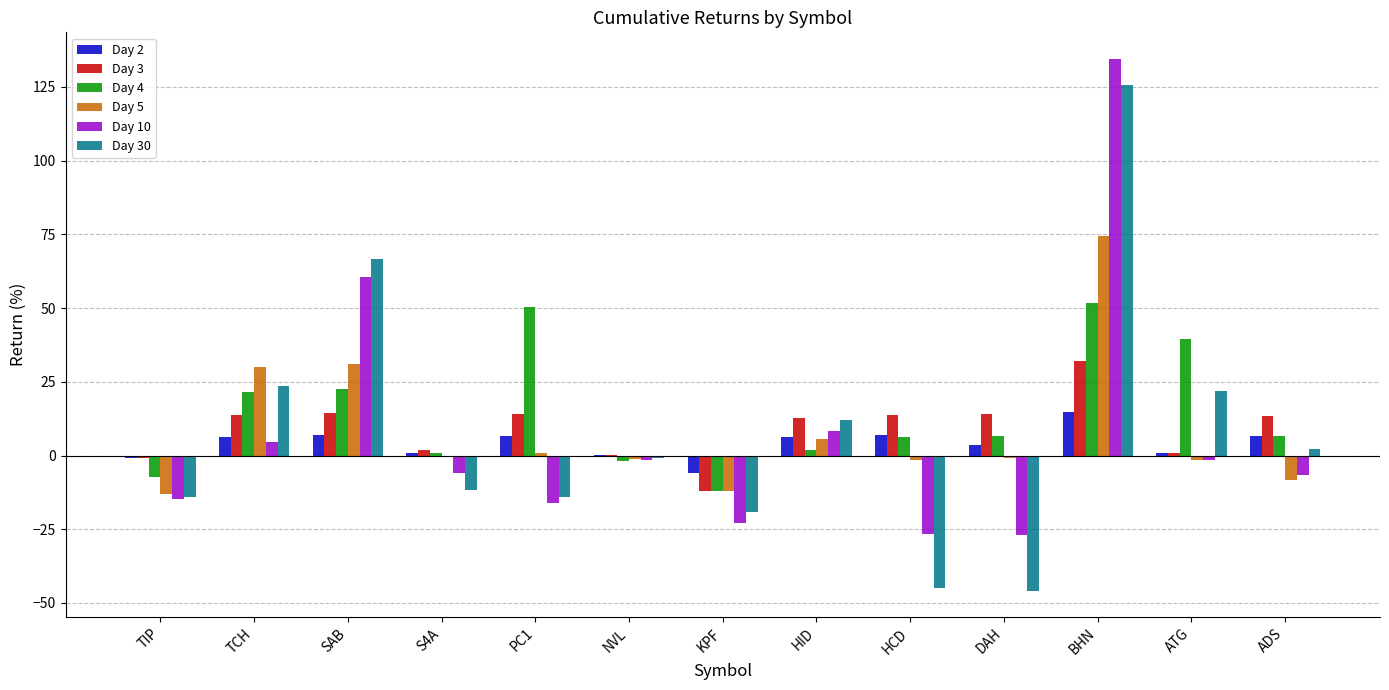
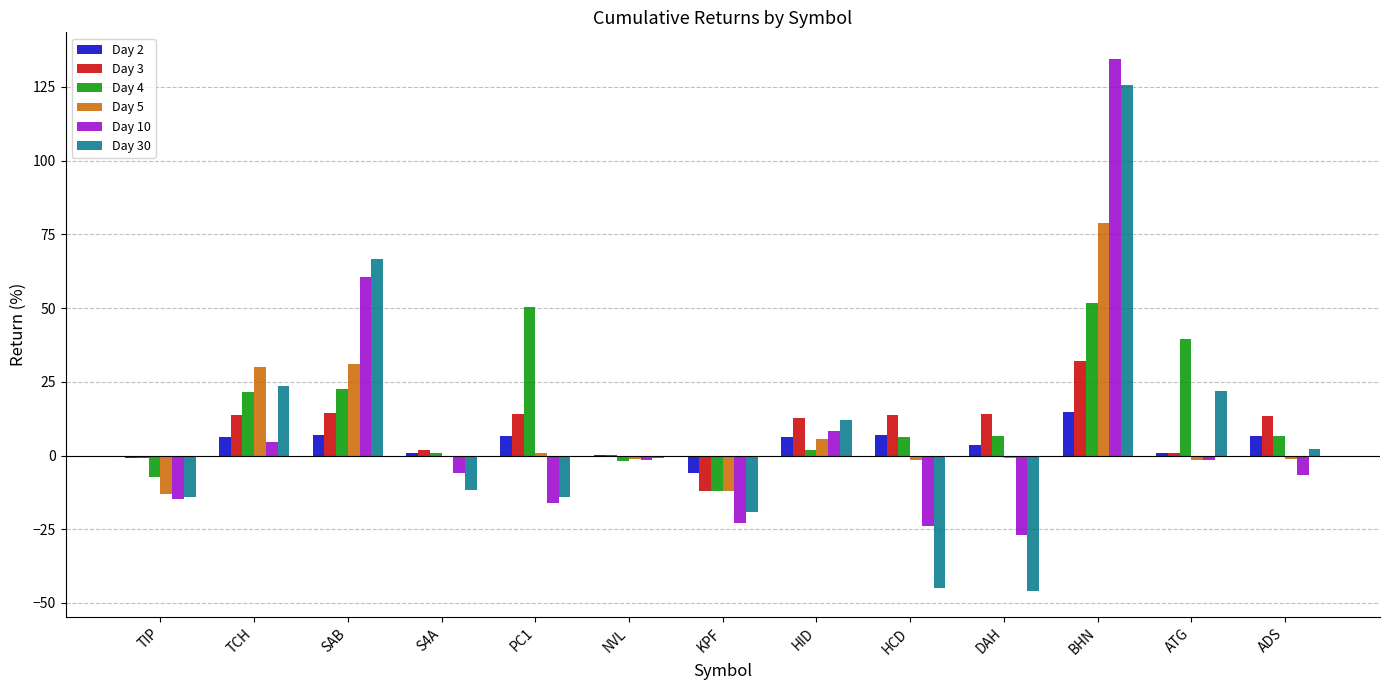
Day 10, HCD: -27 -> -24
Day 5, BHN: 74 -> 79
Day 5, ADS: -8 -> -1
